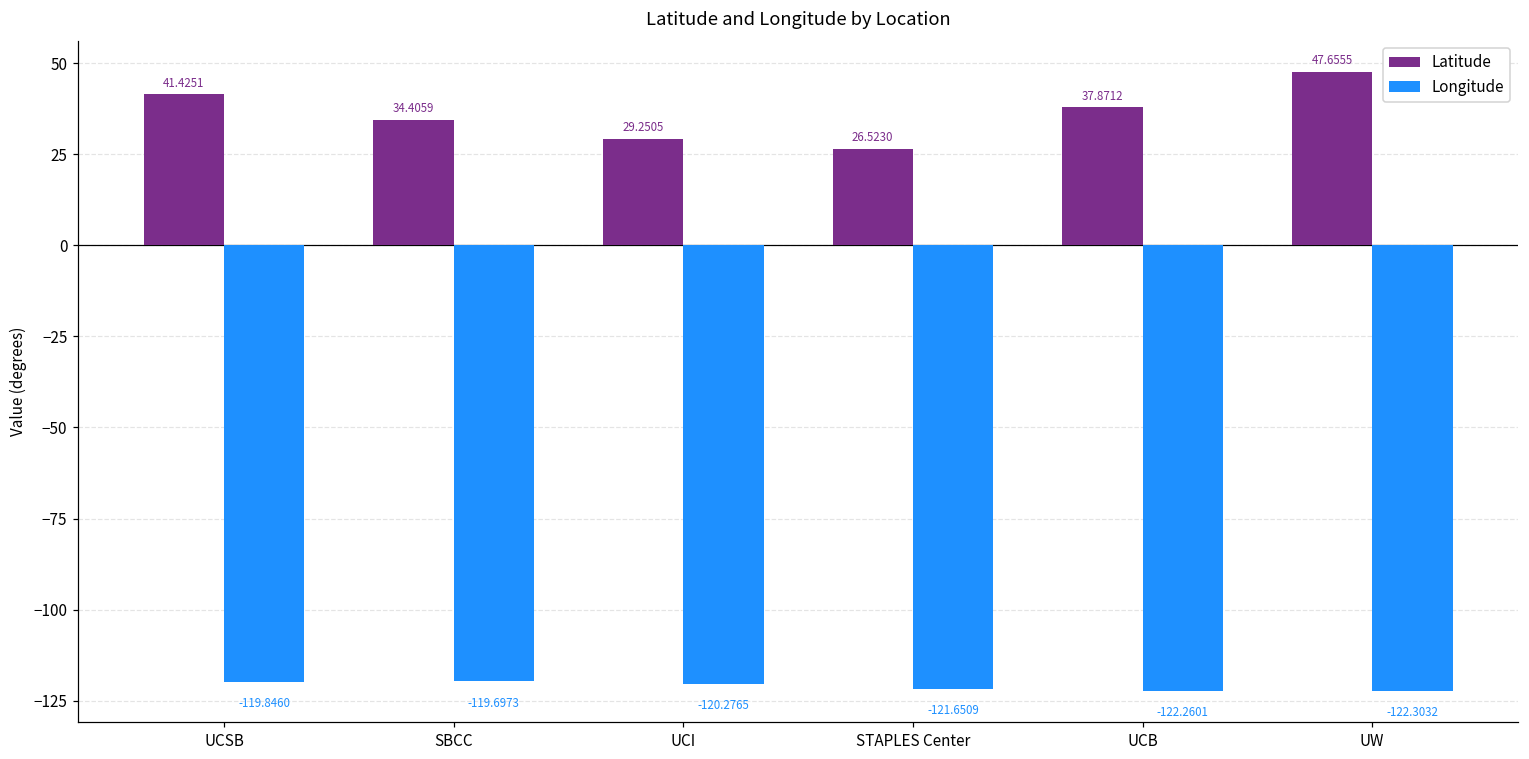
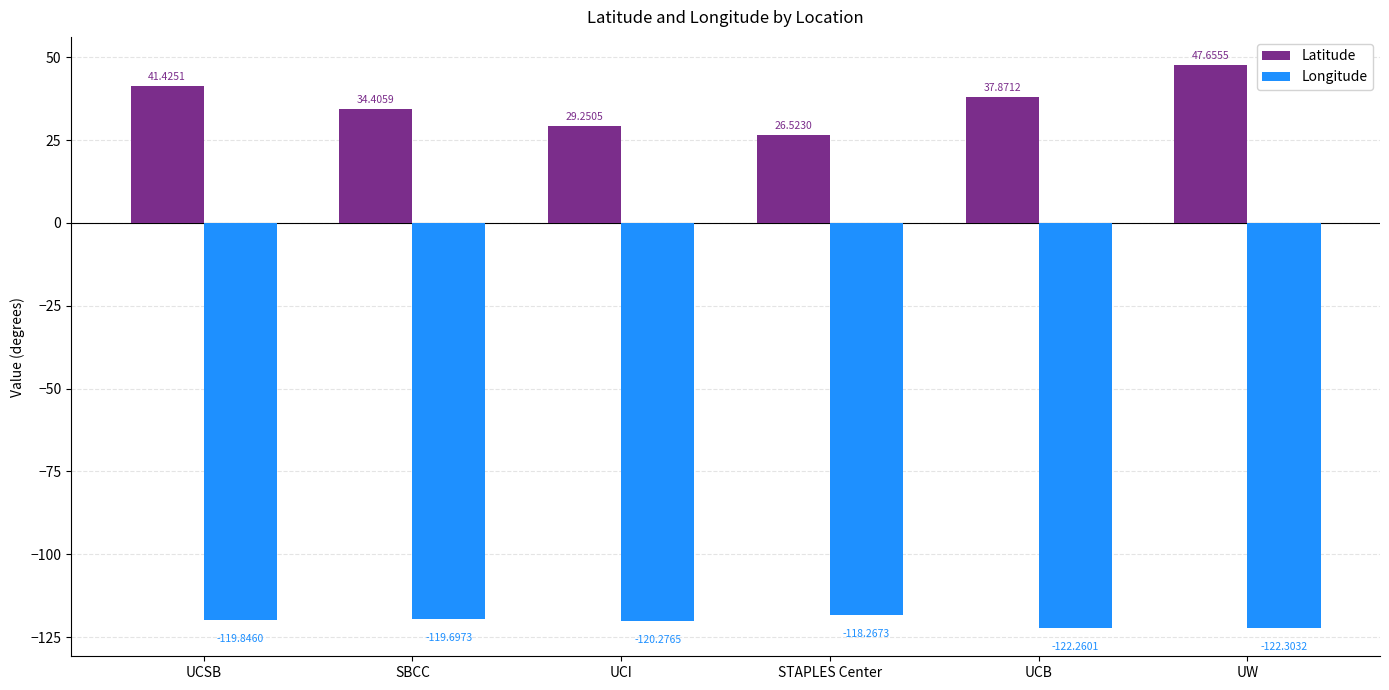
Longitude, STAPLES Center: -121.6509 -> -118.2673
